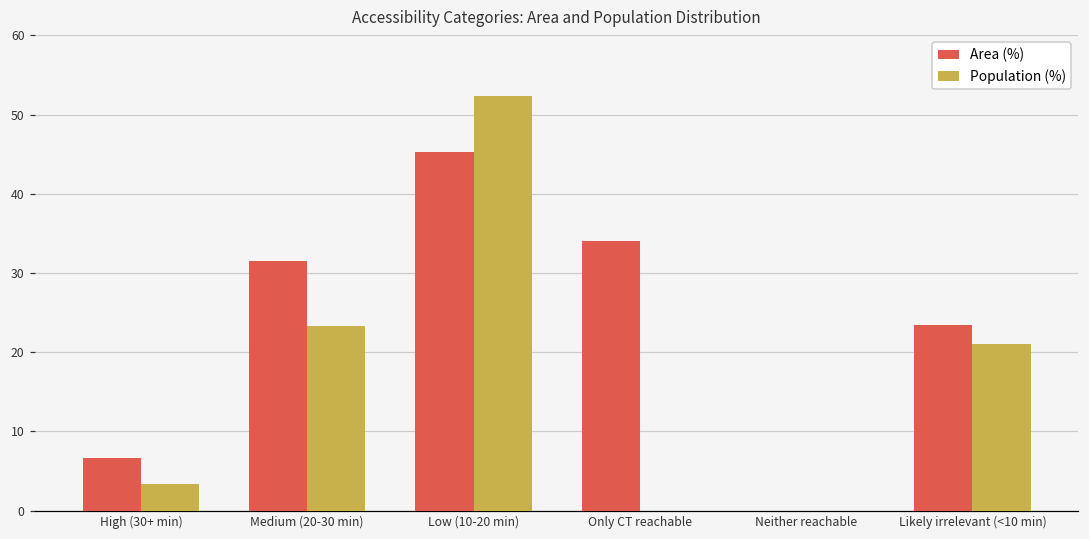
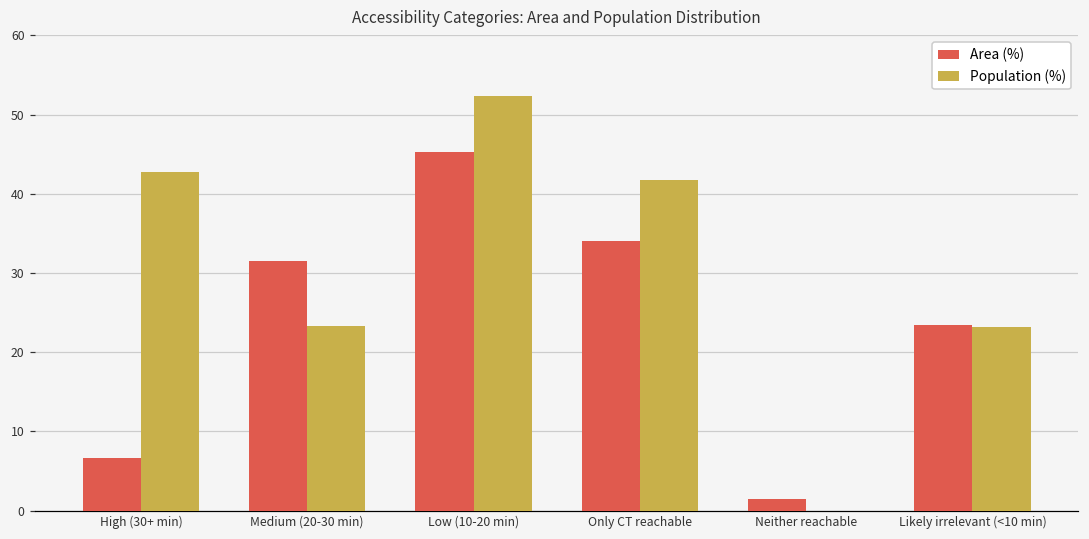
Population (%), High (30+ min): 3 -> 43
Population (%), Only CT reachable: 0 -> 42
Area (%), Neither reachable: 0 -> 2
Population (%), Likely irrelevant (<10 min): 21 -> 23
